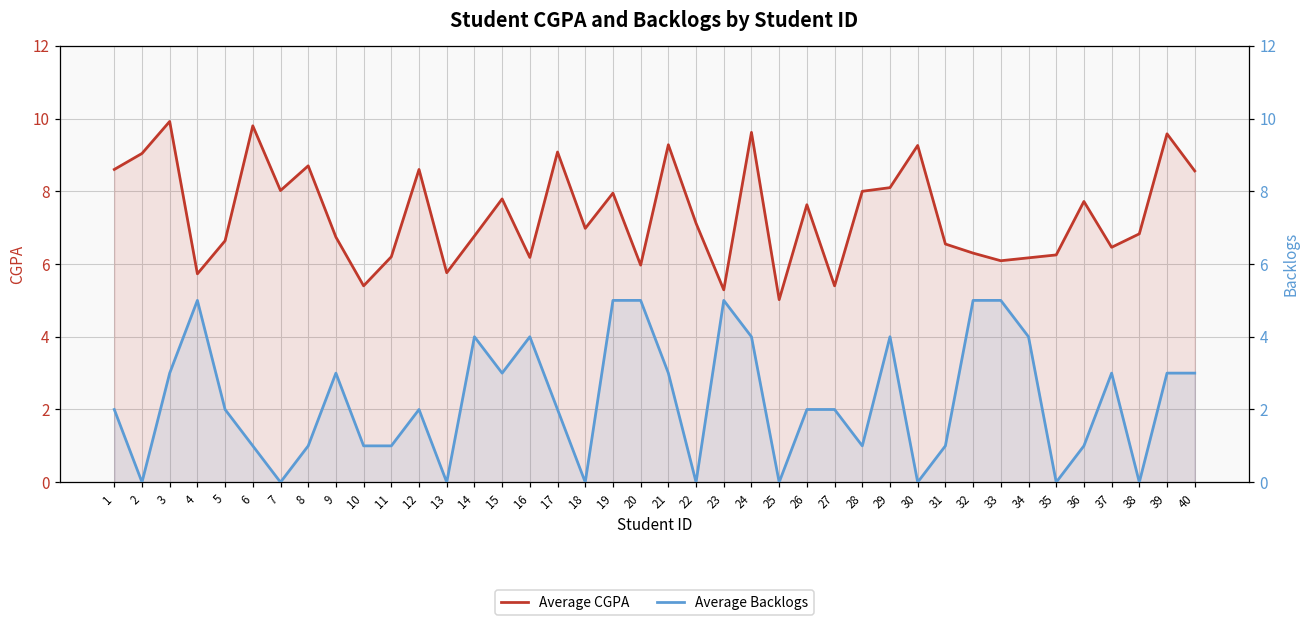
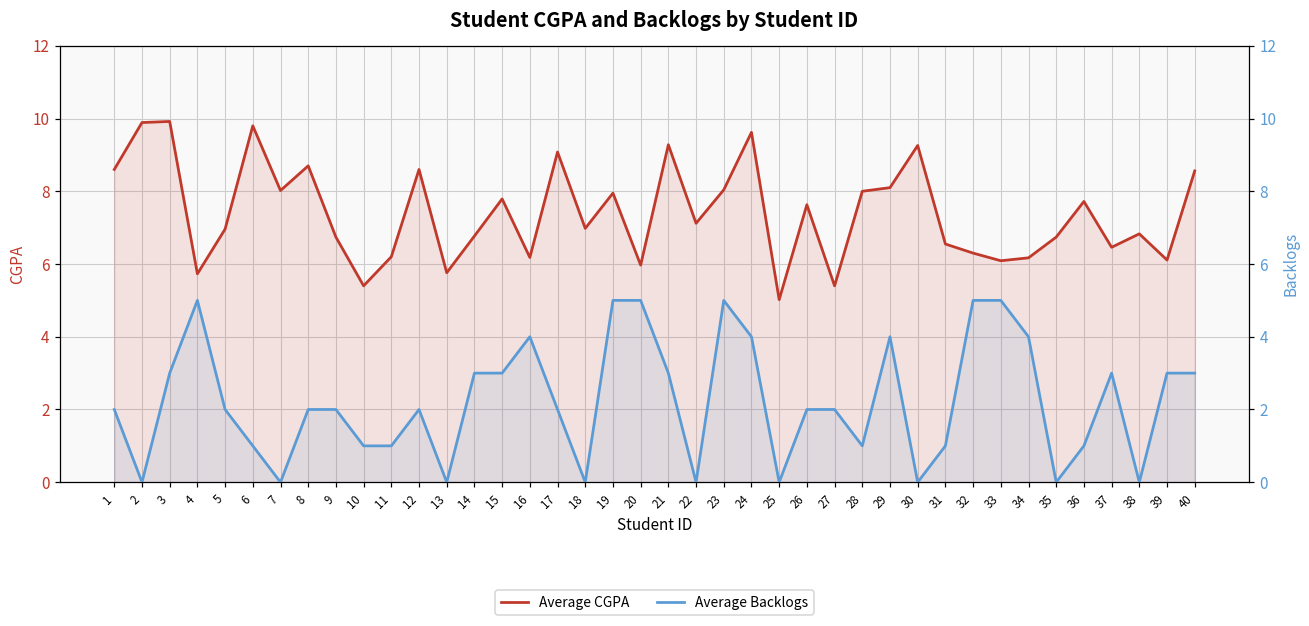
Average CGPA, 2: 9.0 -> 9.9
Average CGPA, 5: 6.6 -> 7.0
Average CGPA, 23: 5.3 -> 8.0
Average CGPA, 35: 6.3 -> 6.7
Average CGPA, 39: 9.6 -> 6.1
Average Backlogs, 8: 1 -> 2
Average Backlogs, 9: 3 -> 2
Average Backlogs, 14: 4 -> 3
